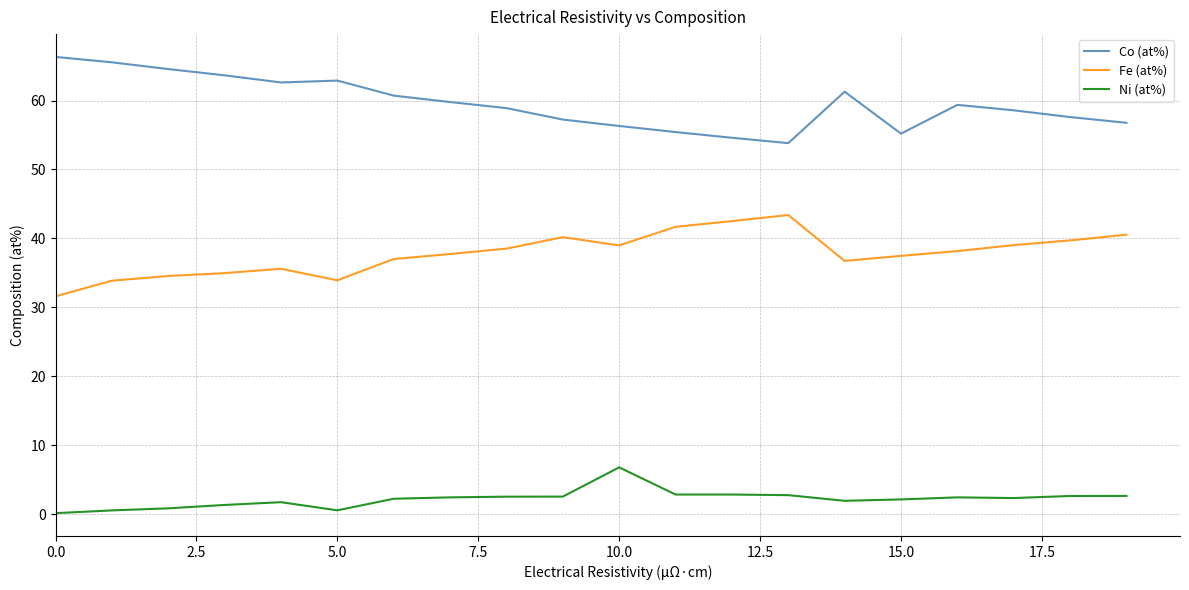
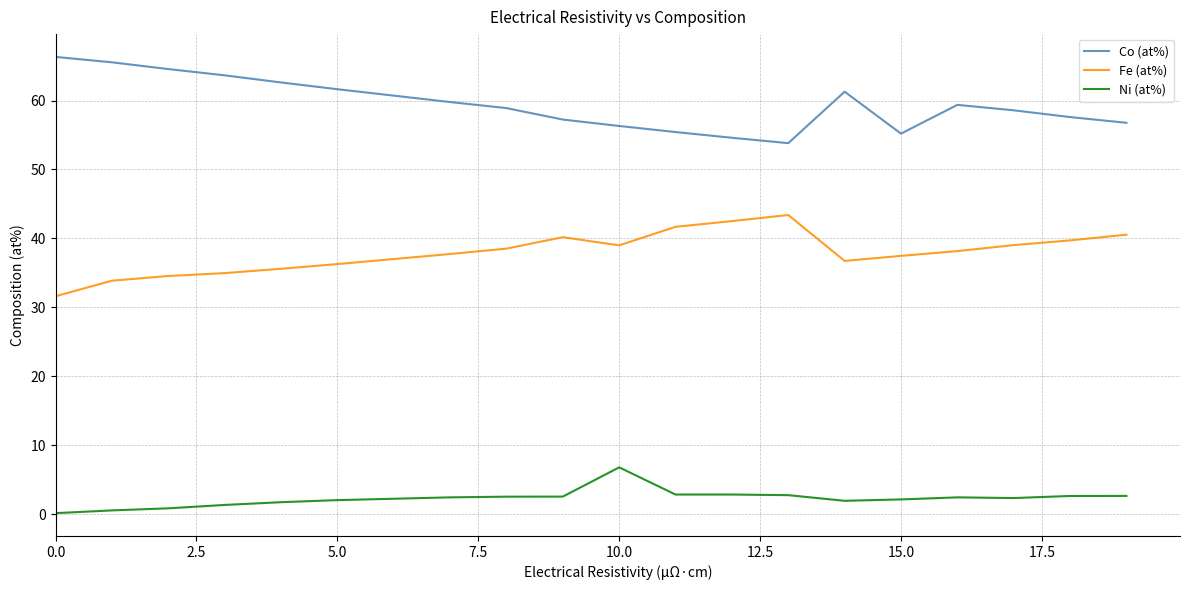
Co (at%), 5.0: 63 -> 62
Fe (at%), 5.0: 34 -> 36
Ni (at%), 5.0: 1 -> 2
